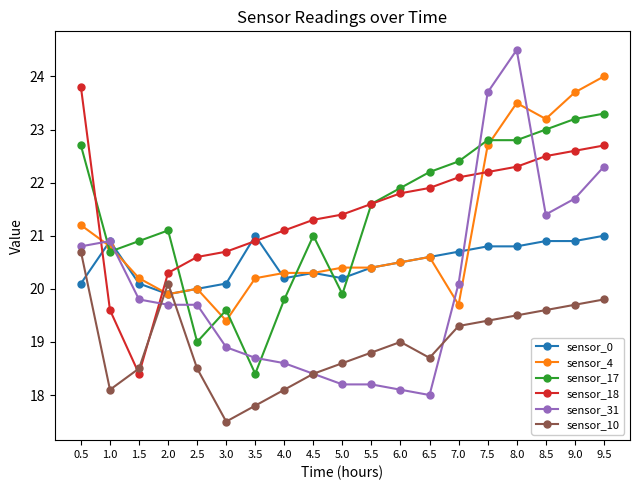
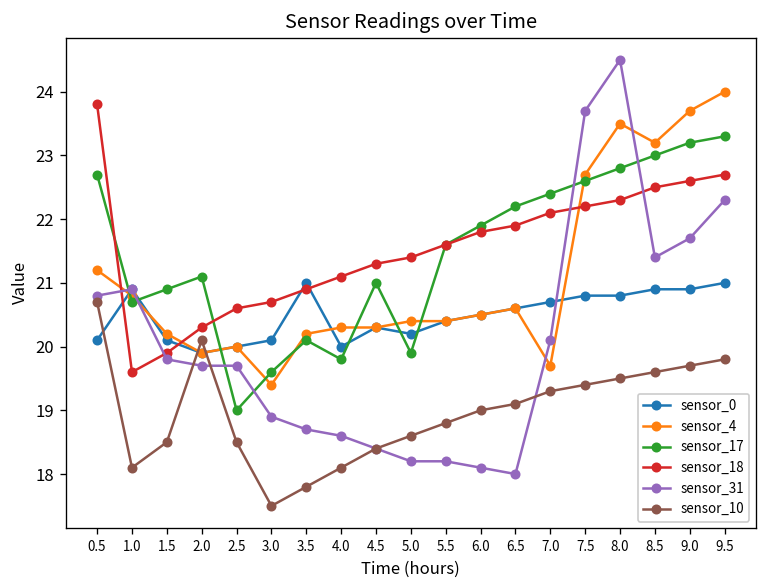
sensor_18, 1.5: 18.4 -> 19.9
sensor_17, 3.5: 18.4 -> 20.1
sensor_0, 4.0: 20.2 -> 20.0
sensor_10, 6.5: 18.7 -> 19.1
sensor_17, 7.5: 22.8 -> 22.6
